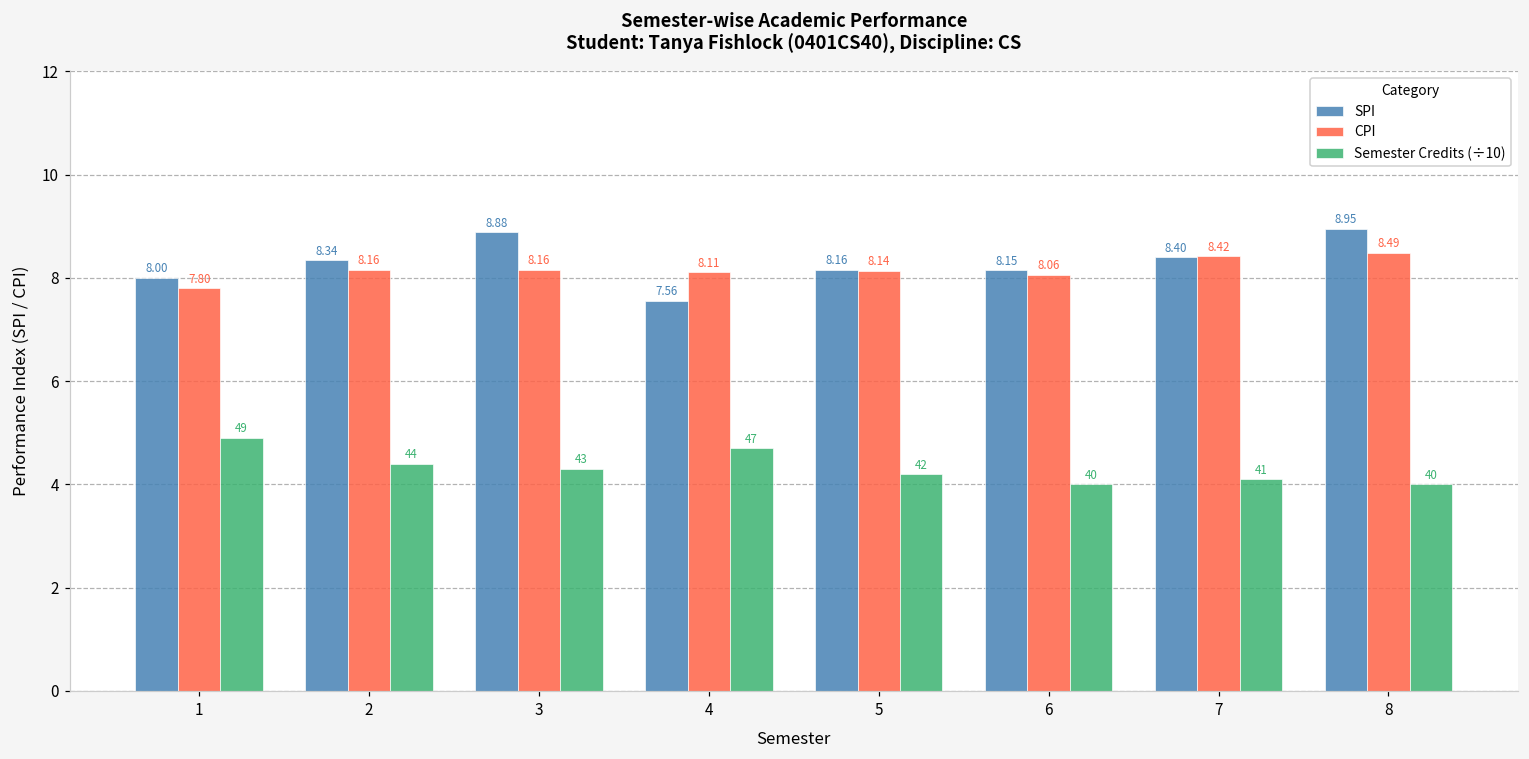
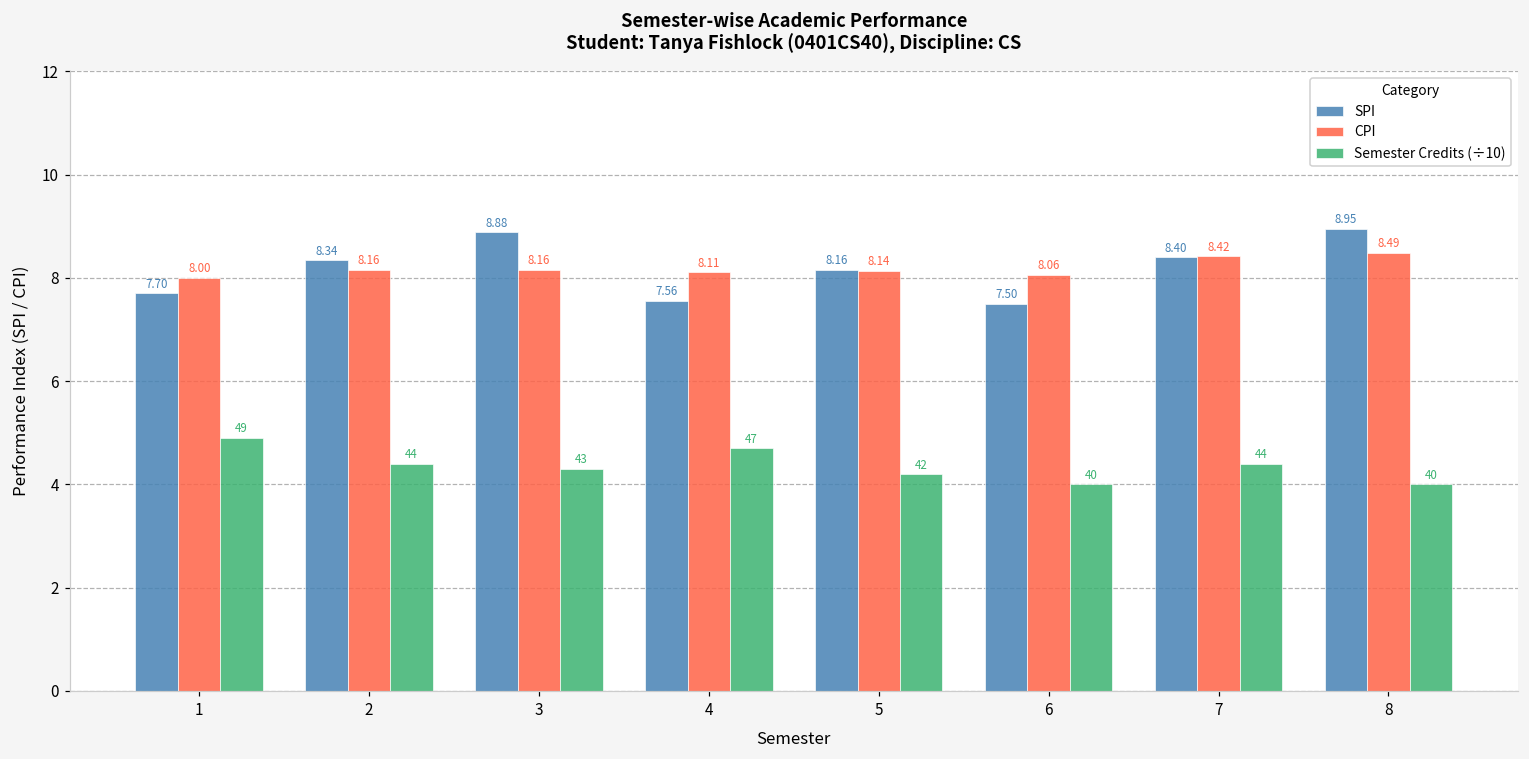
SPI, 1: 8.00 -> 7.70
CPI, 1: 7.80 -> 8.00
SPI, 6: 8.15 -> 7.50
Semester Credits (÷10), 7: 41 -> 44
